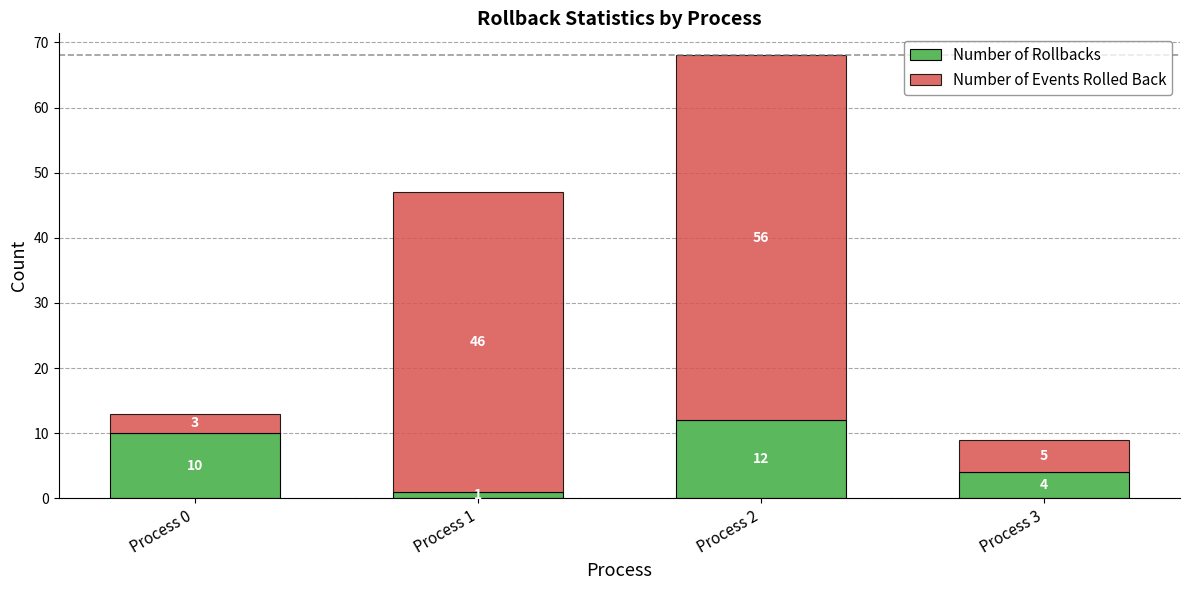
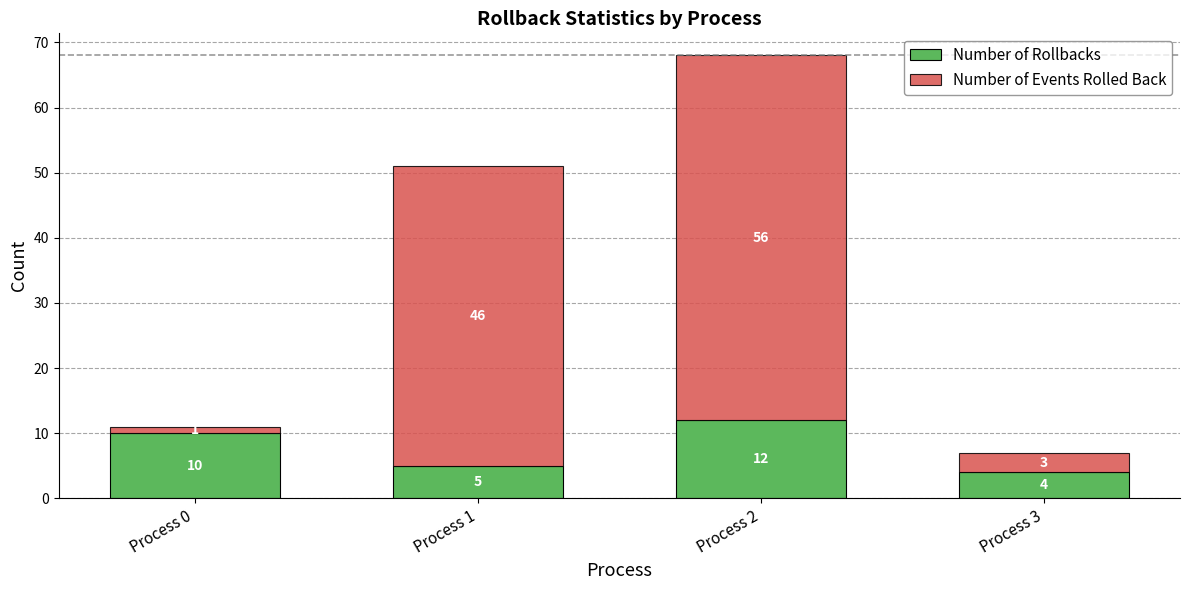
Number of Events Rolled Back, Process 0: 3 -> 1
Number of Rollbacks, Process 1: 1 -> 5
Number of Events Rolled Back, Process 3: 5 -> 3
